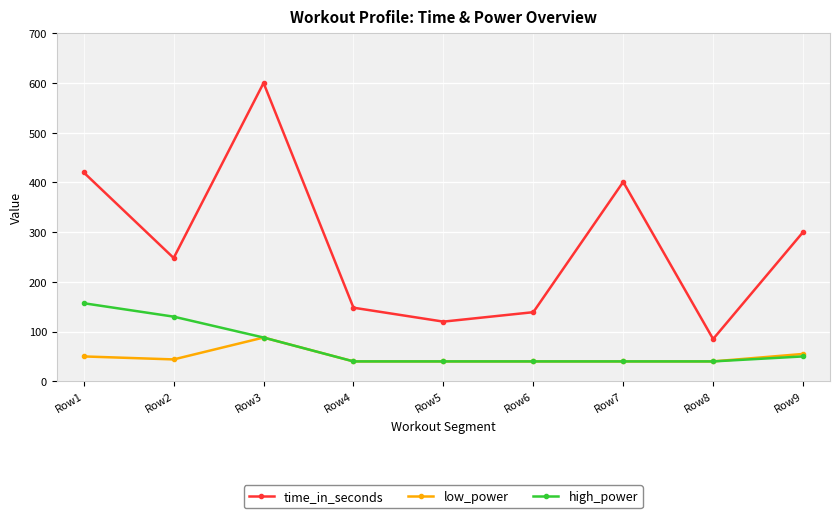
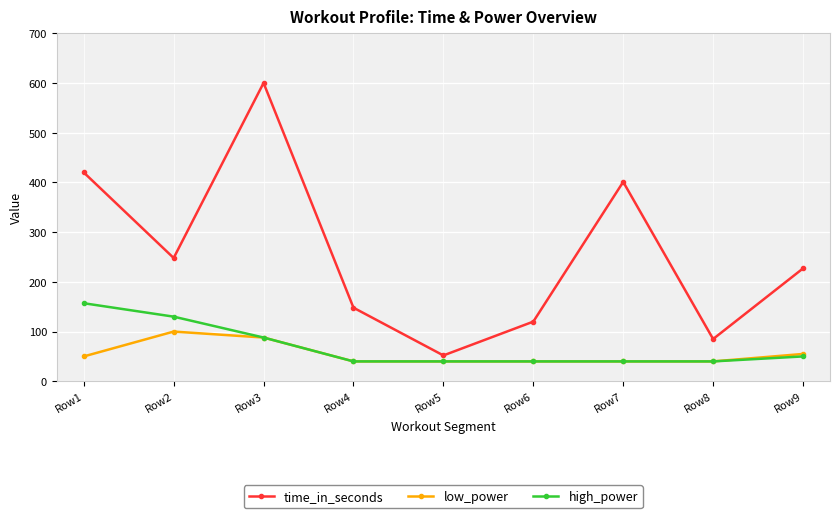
low_power, Row2: 40 -> 100
time_in_seconds, Row5: 120 -> 50
time_in_seconds, Row6: 140 -> 120
time_in_seconds, Row9: 300 -> 230
